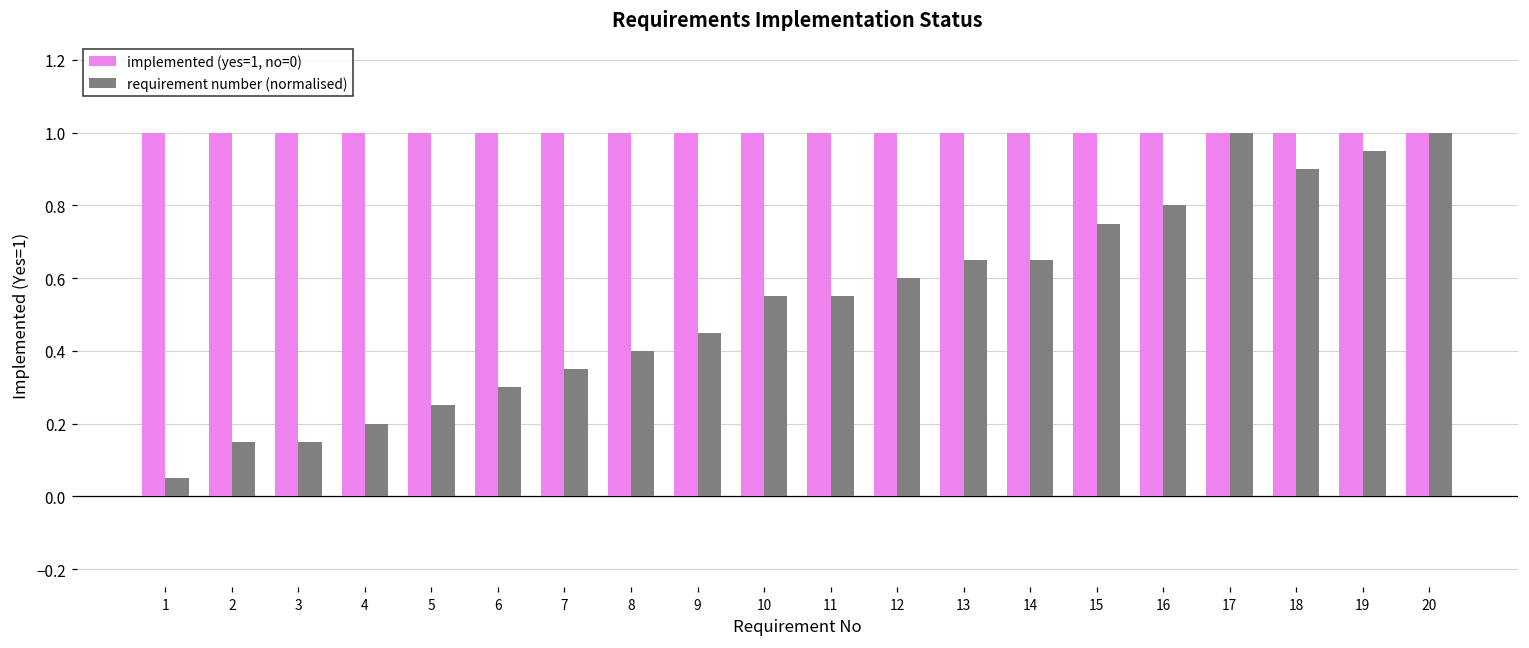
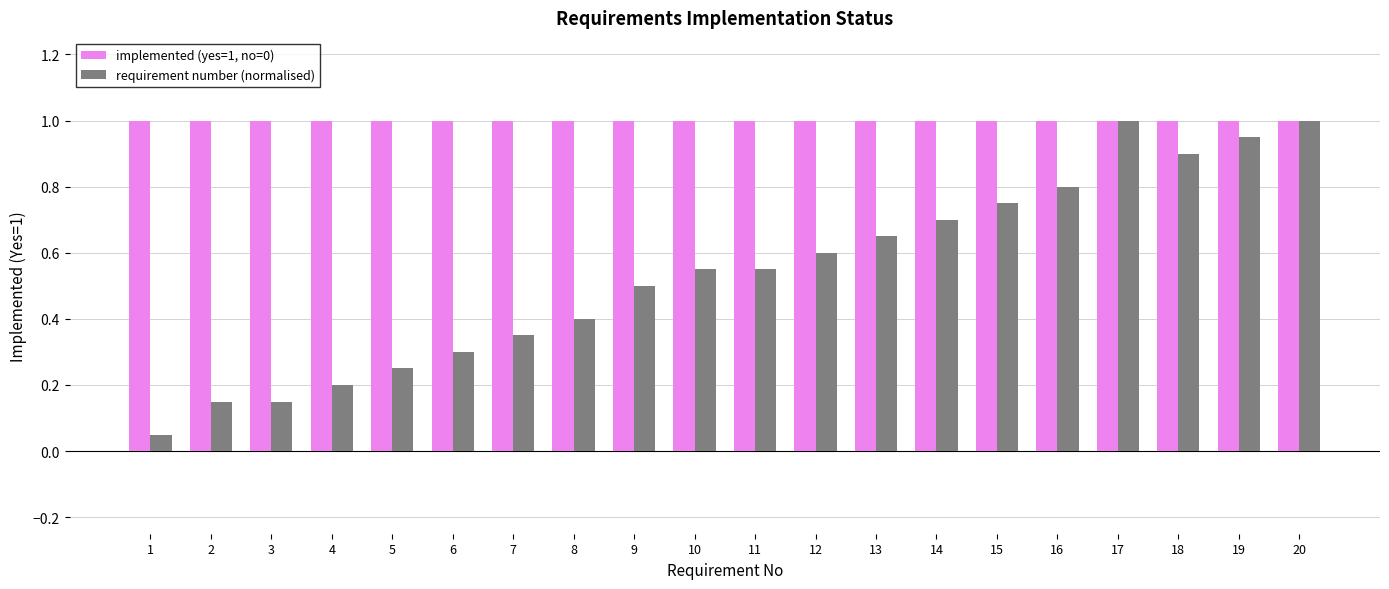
requirement number (normalised), 9: 0.45 -> 0.50
requirement number (normalised), 14: 0.65 -> 0.70
